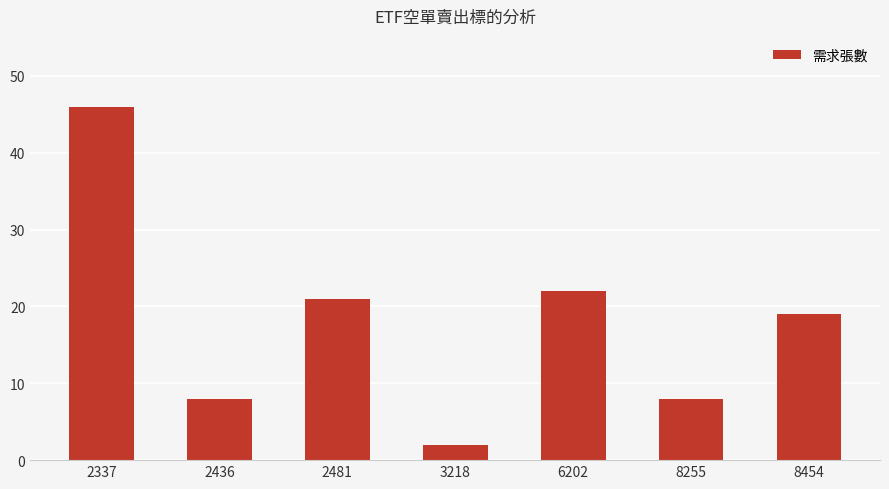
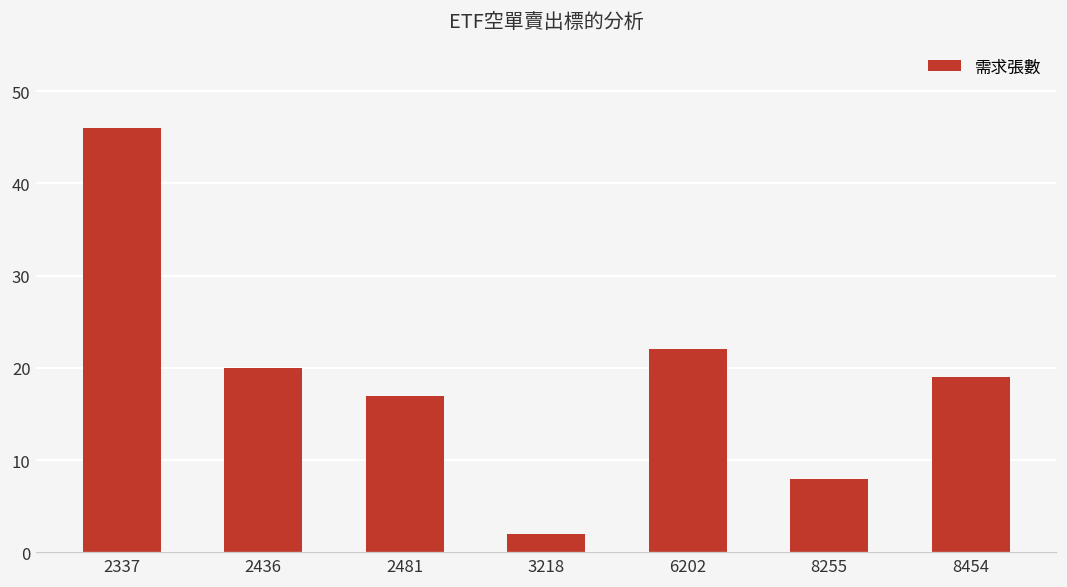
2436: 8 -> 20
2481: 21 -> 17
